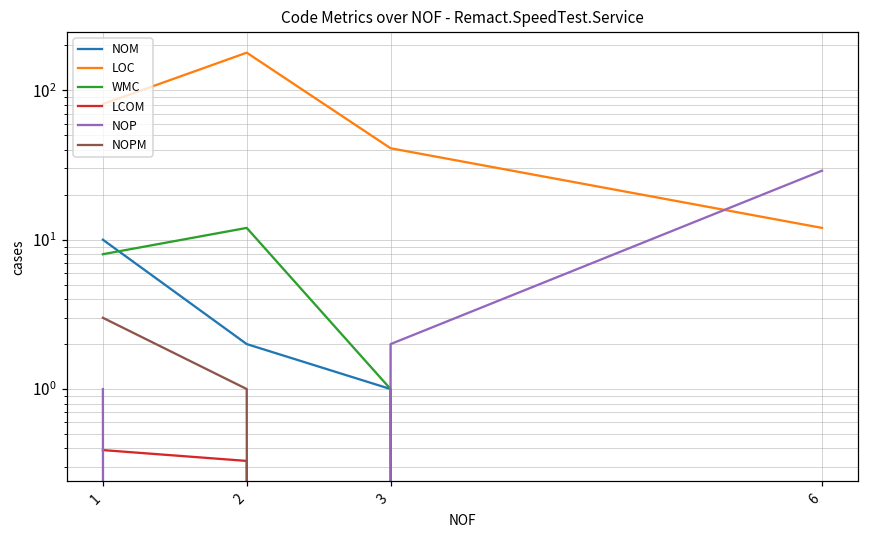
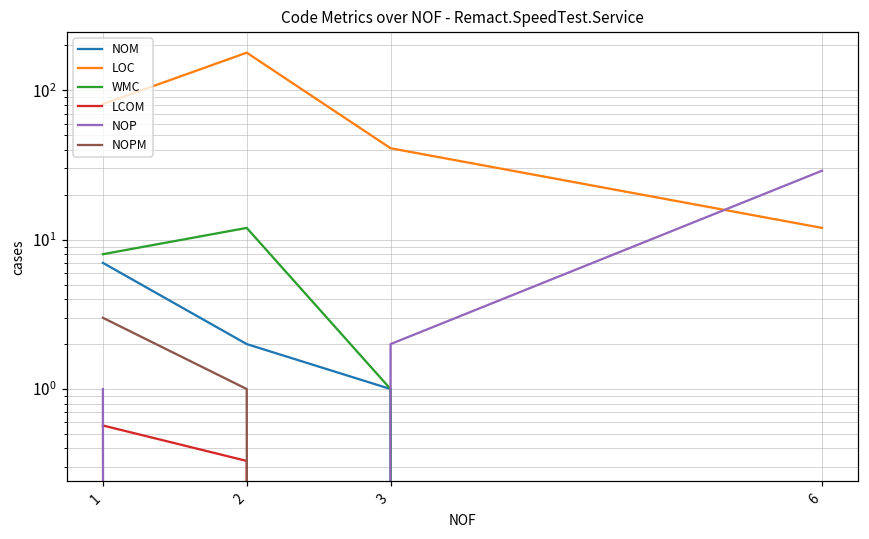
NOM, 1: 10 -> 7
LCOM, 1: 0.39 -> 0.57
